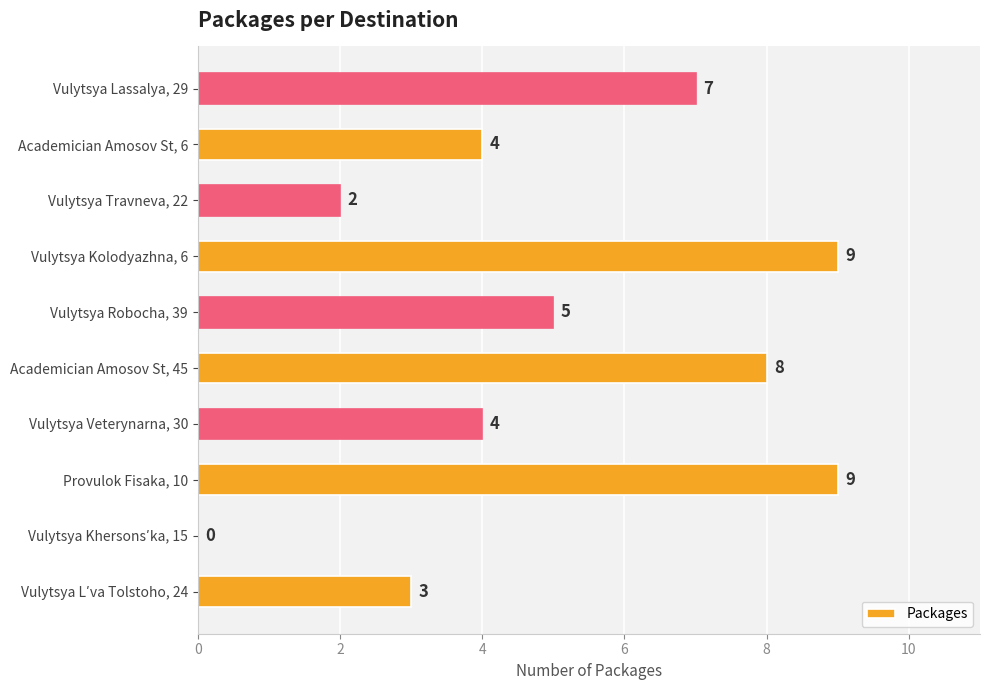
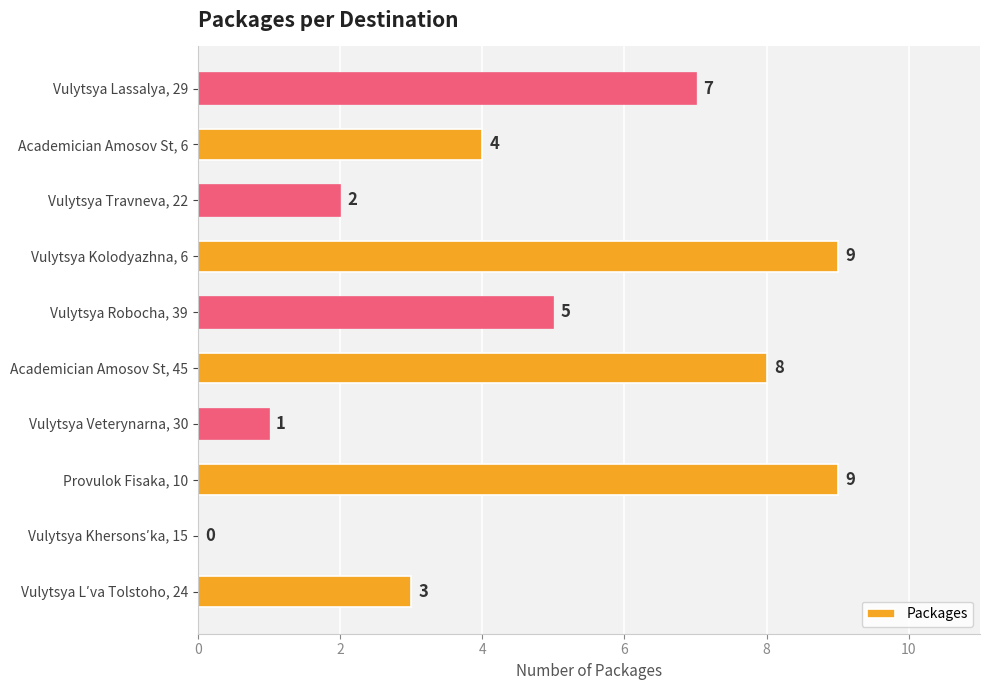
Vulytsya Veterynarna, 30: 4 -> 1
